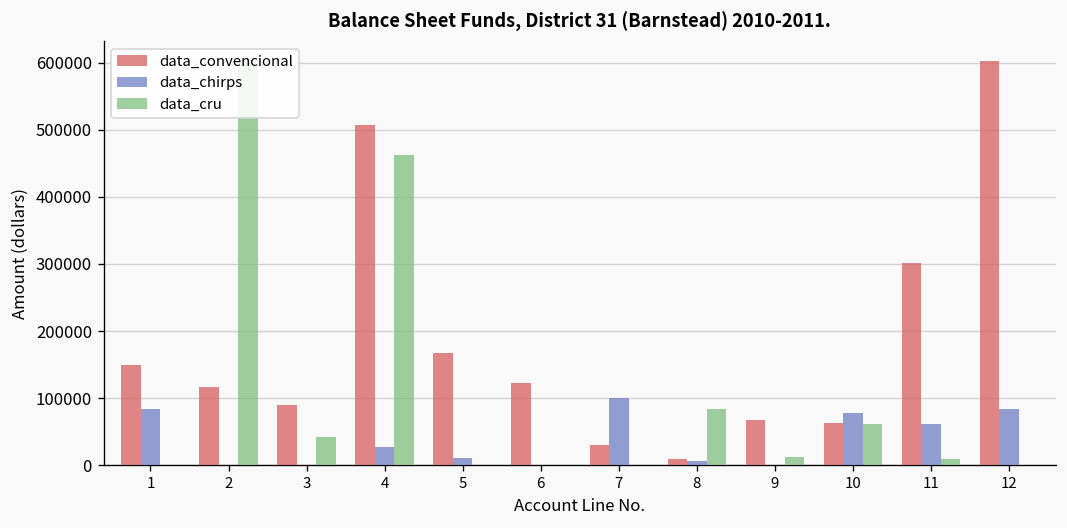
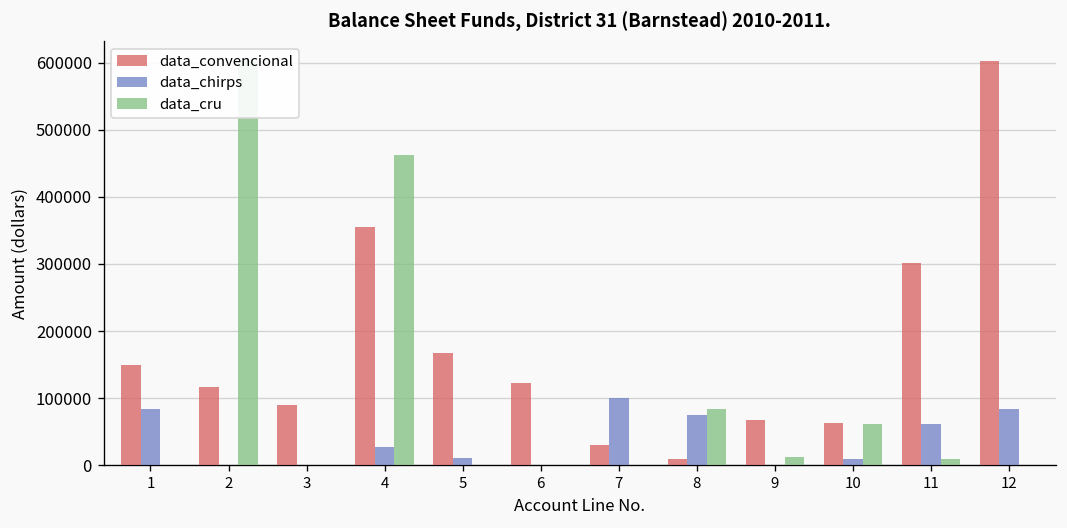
data_cru, 3: 40000 -> 0
data_convencional, 4: 510000 -> 360000
data_chirps, 8: 10000 -> 70000
data_chirps, 10: 80000 -> 10000
